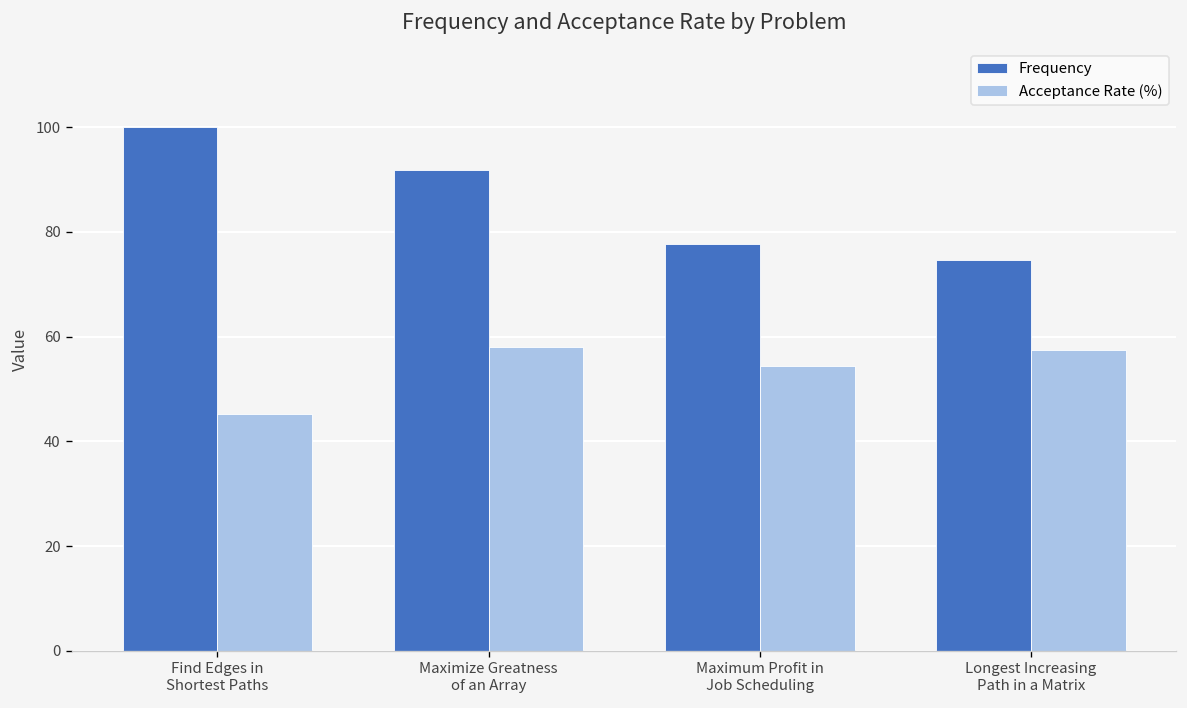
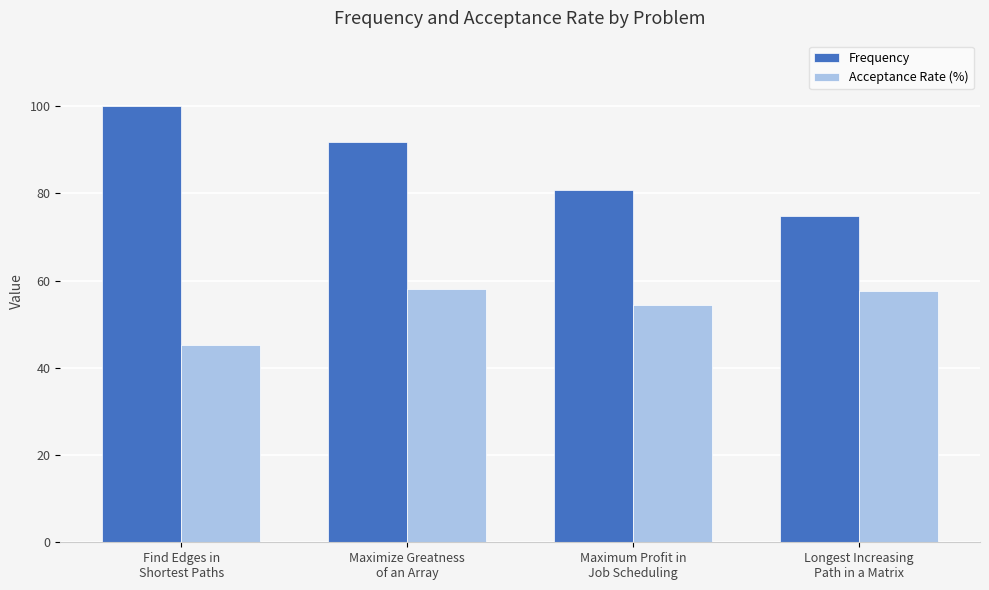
Frequency, Maximum Profit in Job Scheduling: 78 -> 81
